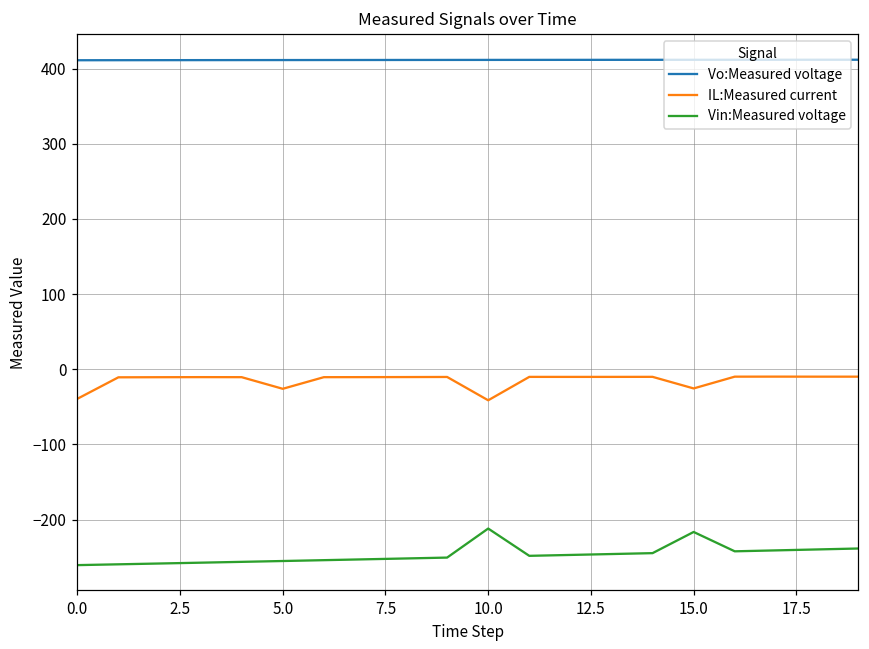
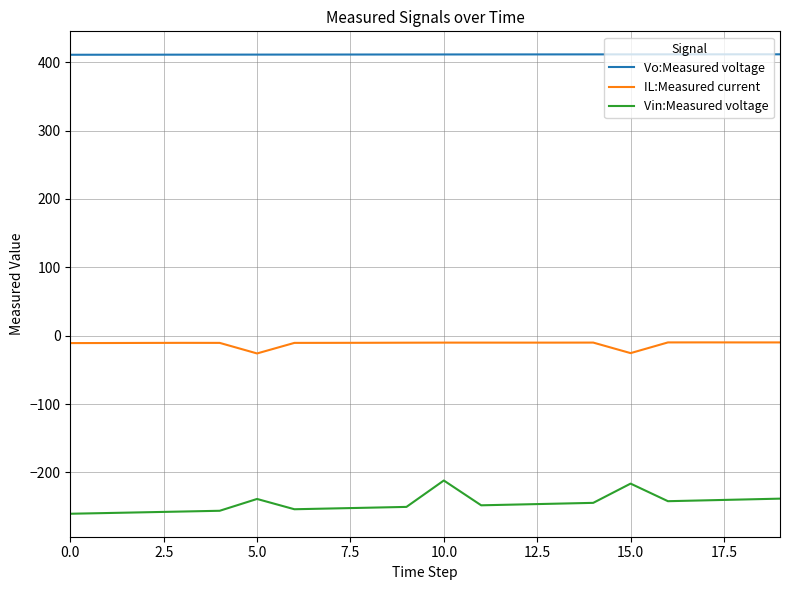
IL:Measured current, 0.0: -40 -> -10
Vin:Measured voltage, 5.0: -260 -> -240
IL:Measured current, 10.0: -40 -> -10
